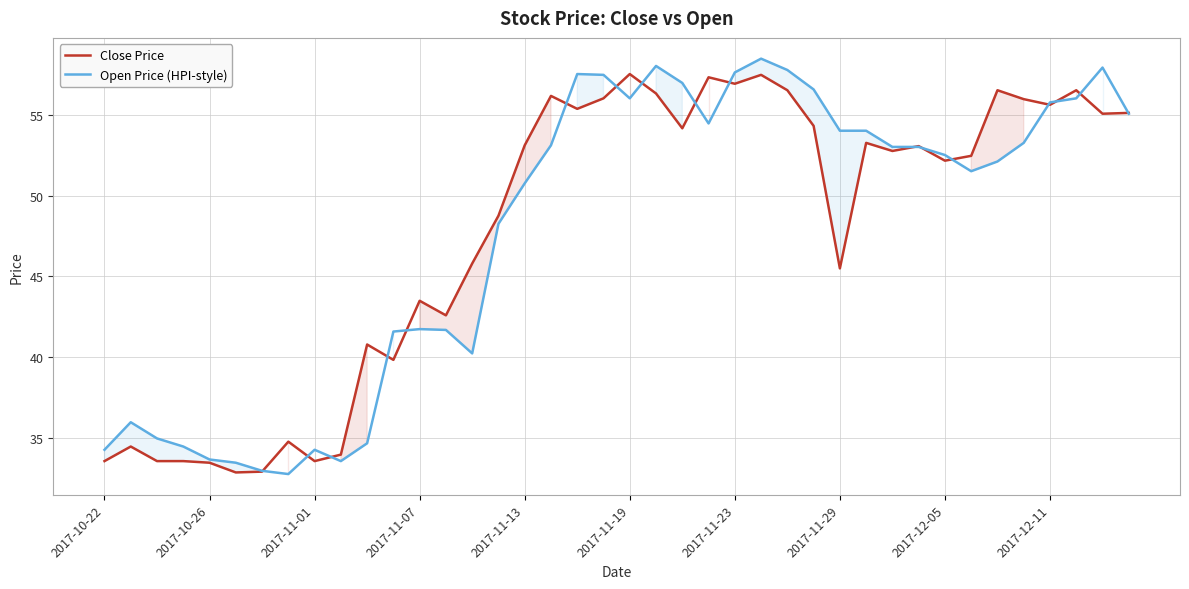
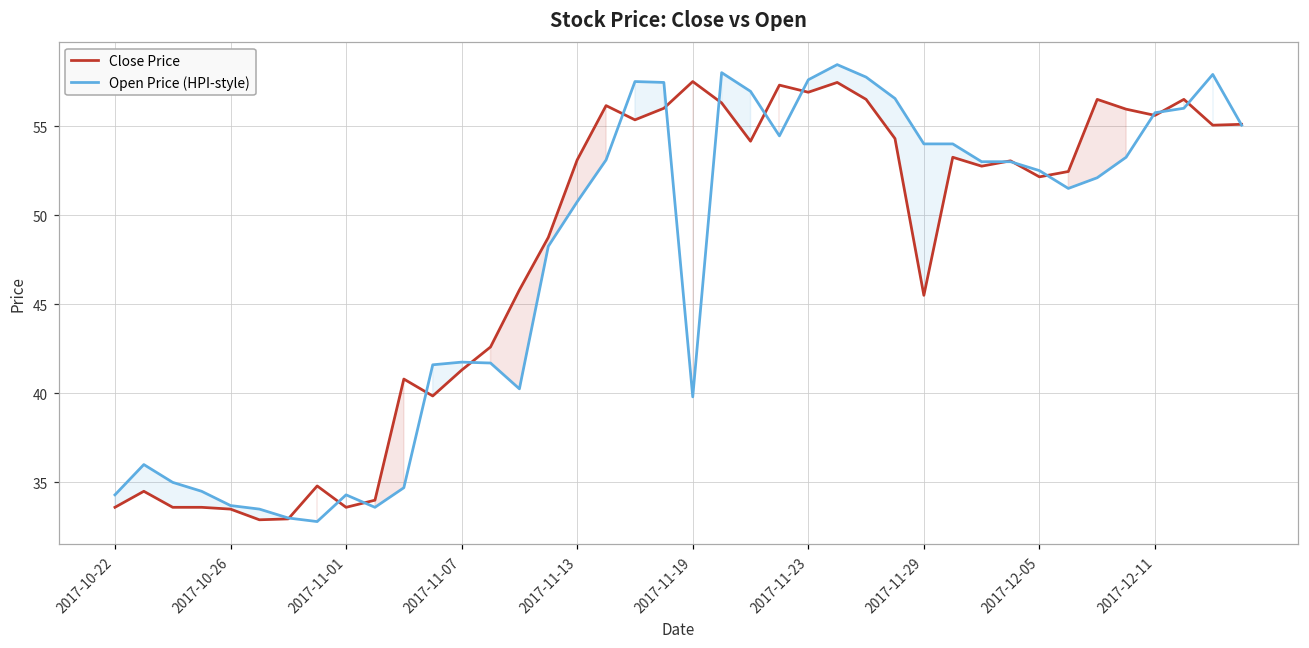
Close Price, 2017-11-07: 43.5 -> 41.3
Open Price (HPI-style), 2017-11-19: 56.0 -> 39.8
